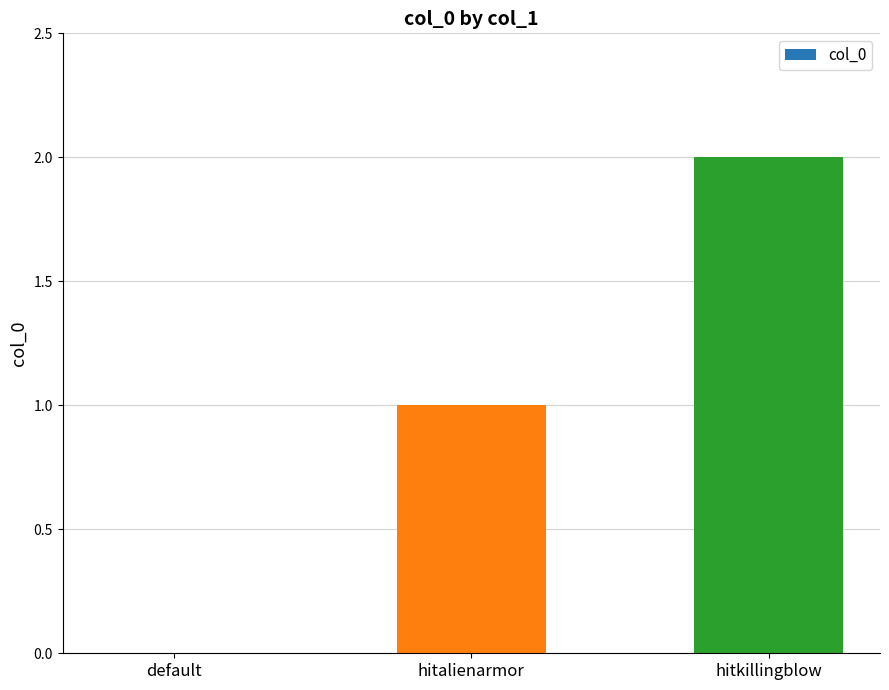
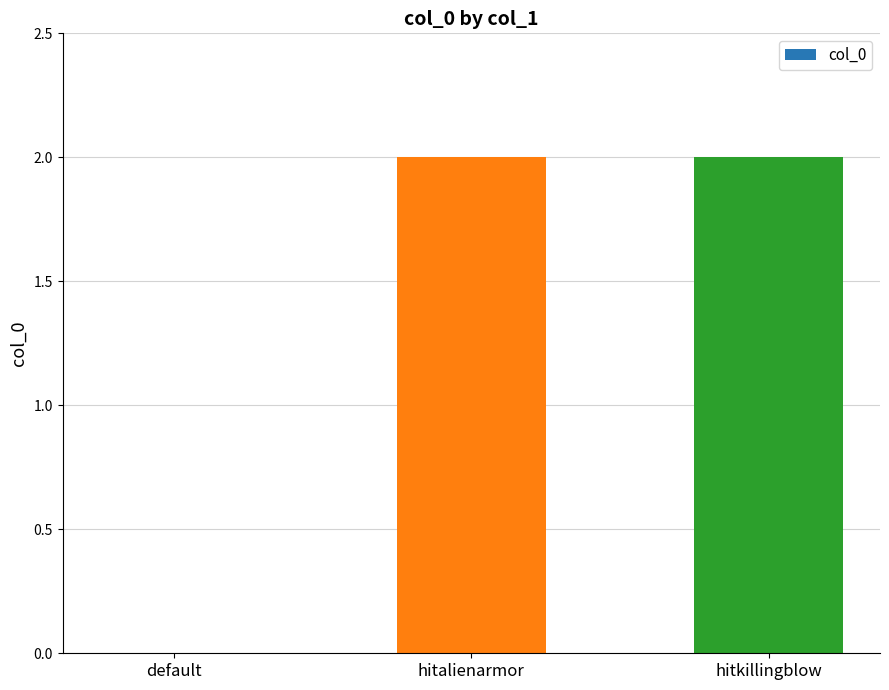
hitalienarmor: 1 -> 2
